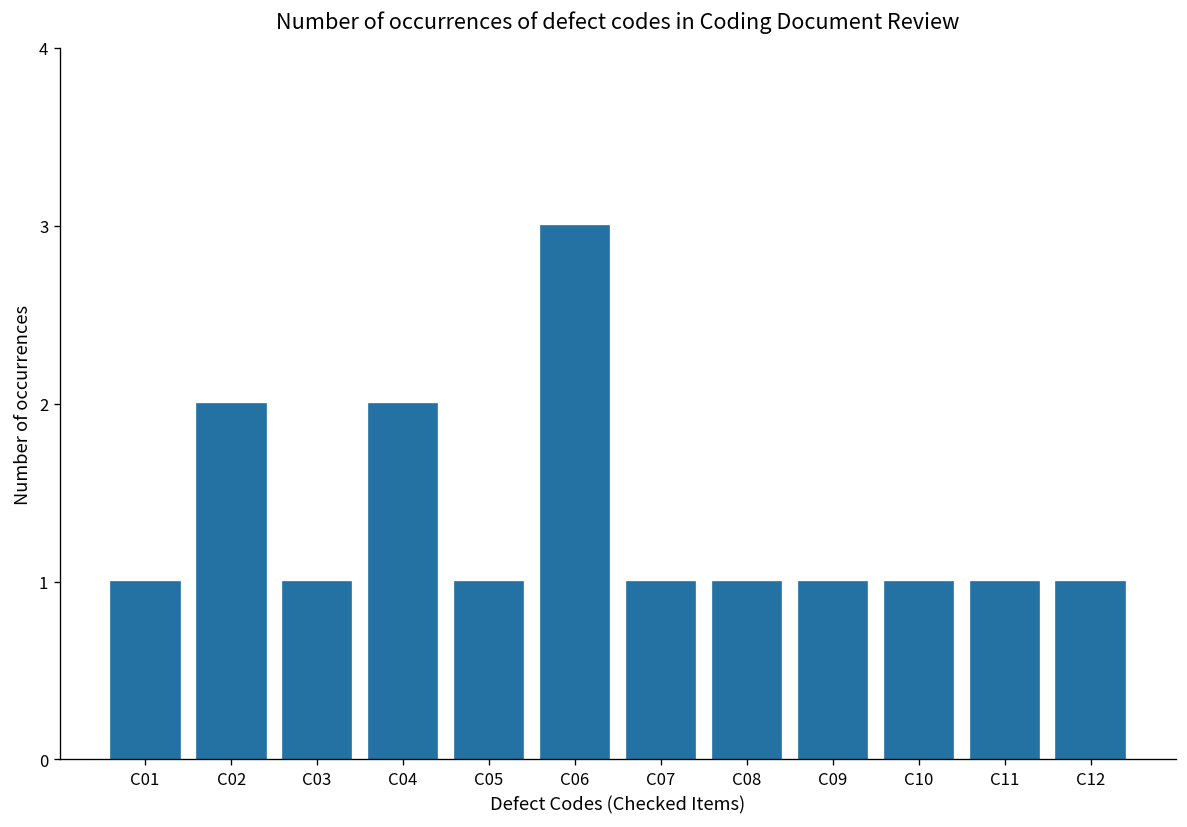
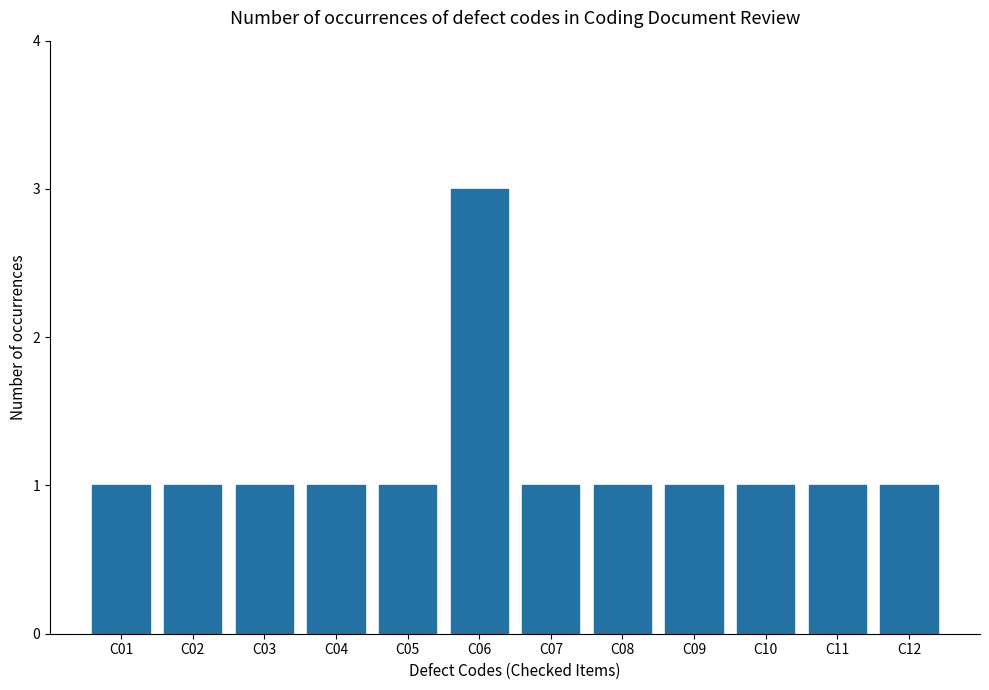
C02: 2 -> 1
C04: 2 -> 1
